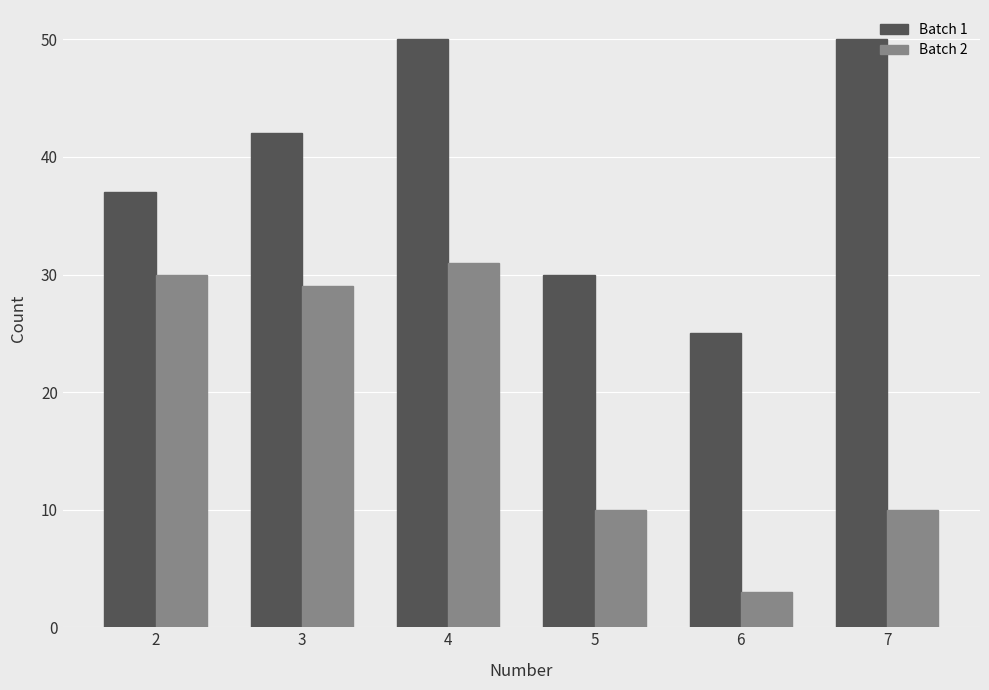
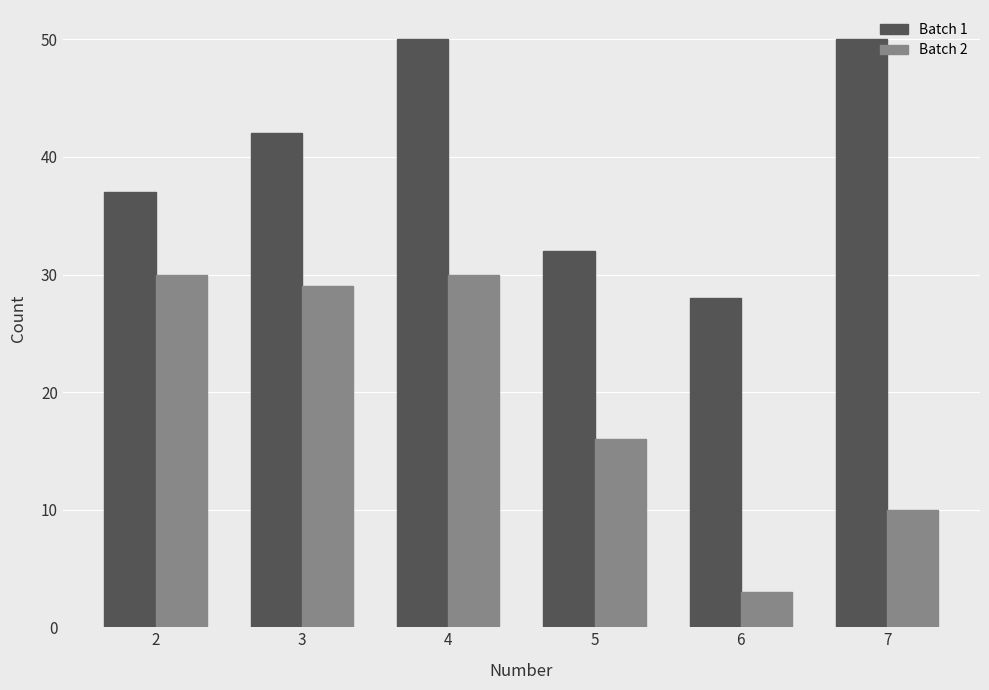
Batch 2, 4: 31 -> 30
Batch 1, 5: 30 -> 32
Batch 2, 5: 10 -> 16
Batch 1, 6: 25 -> 28
